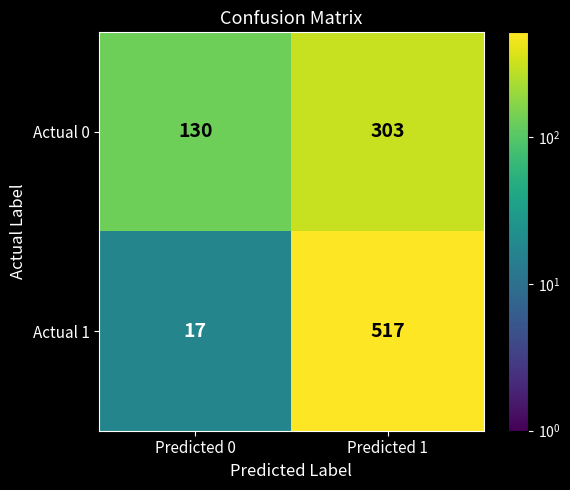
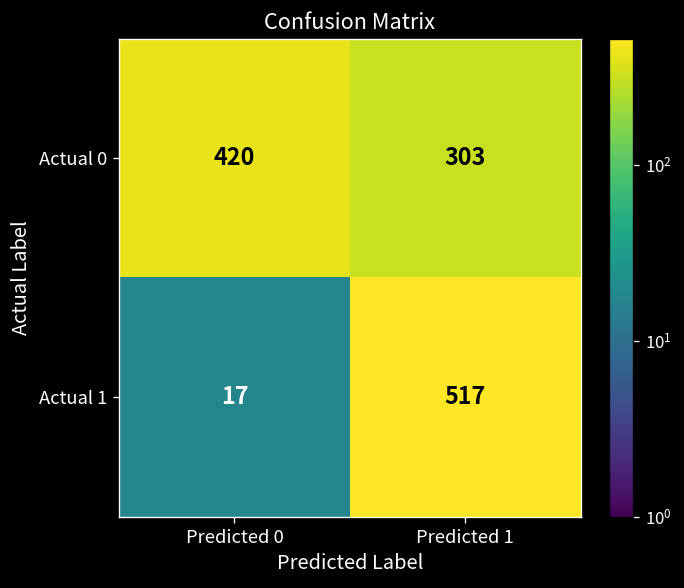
Actual 0, Predicted 0: 130 -> 420
